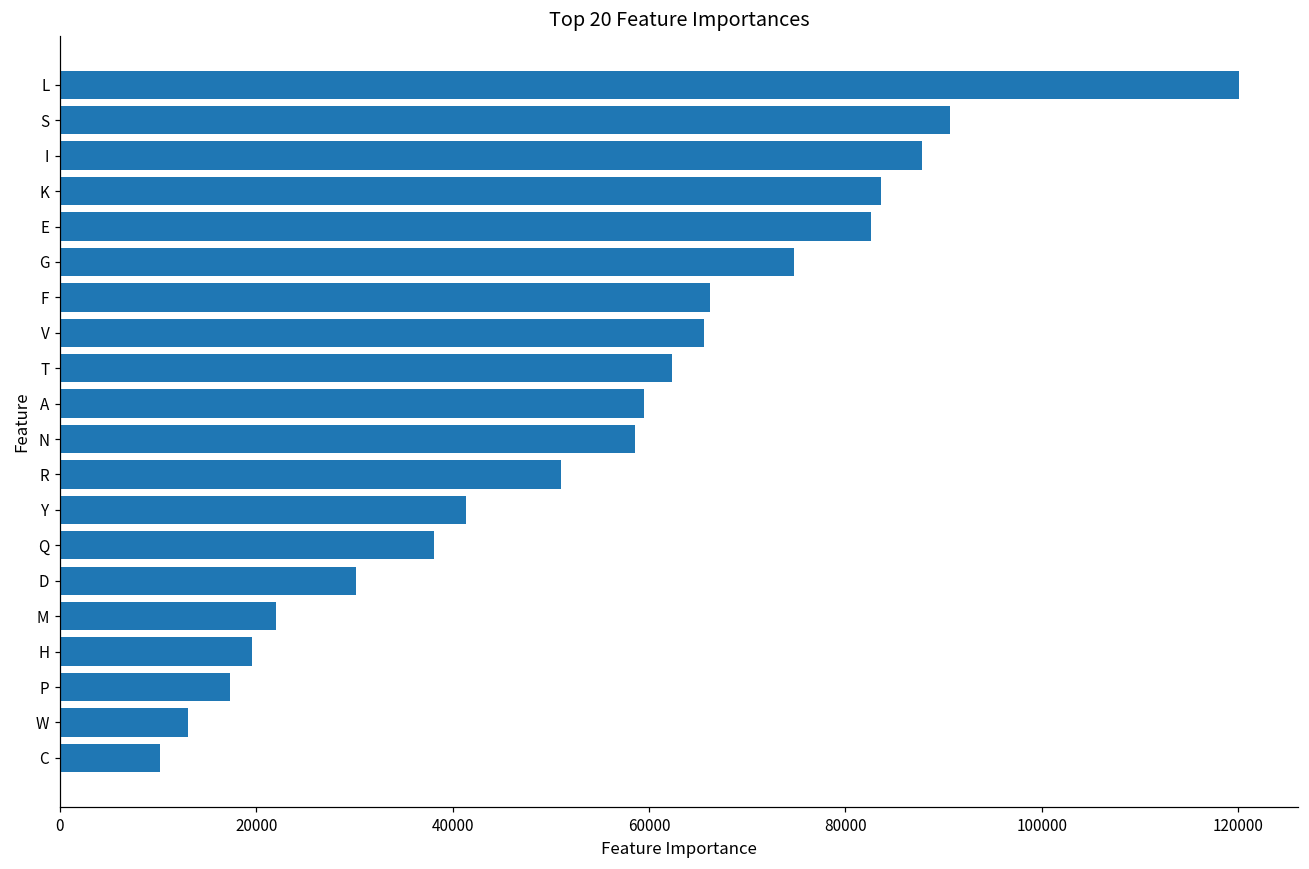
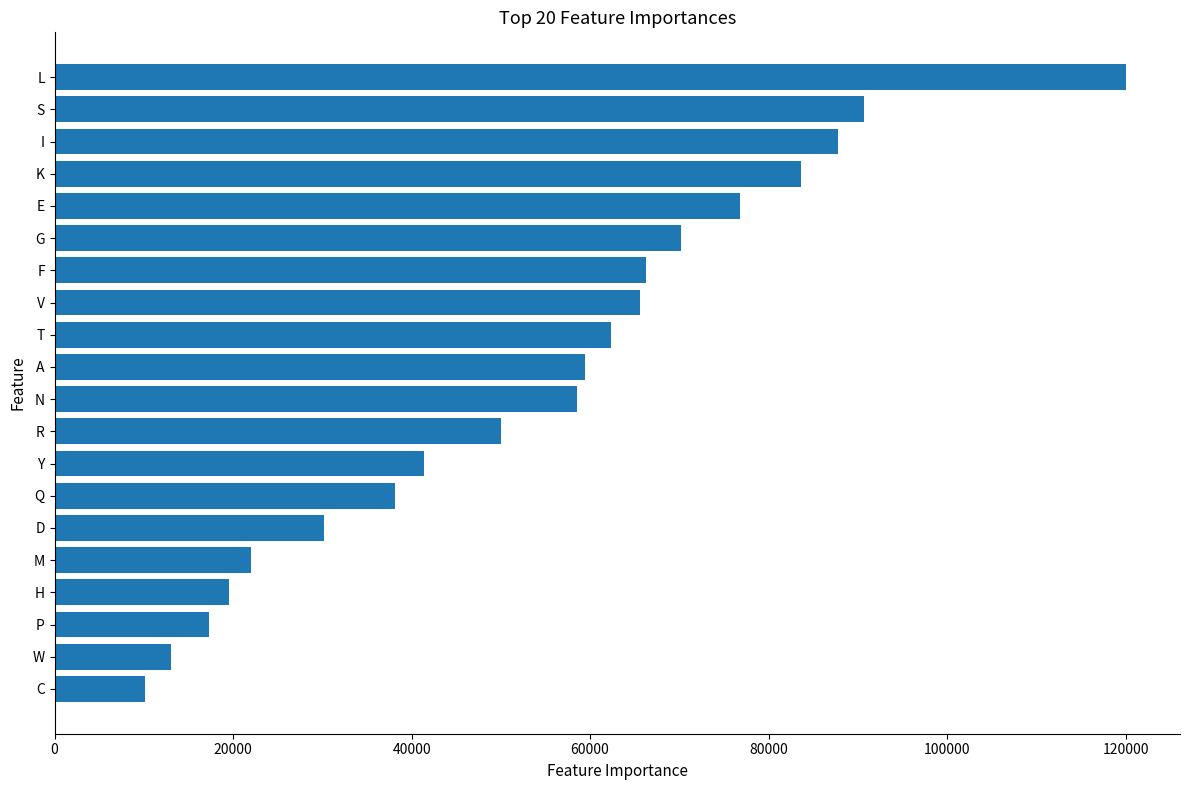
E: 83000 -> 77000
G: 75000 -> 70000
R: 51000 -> 50000
